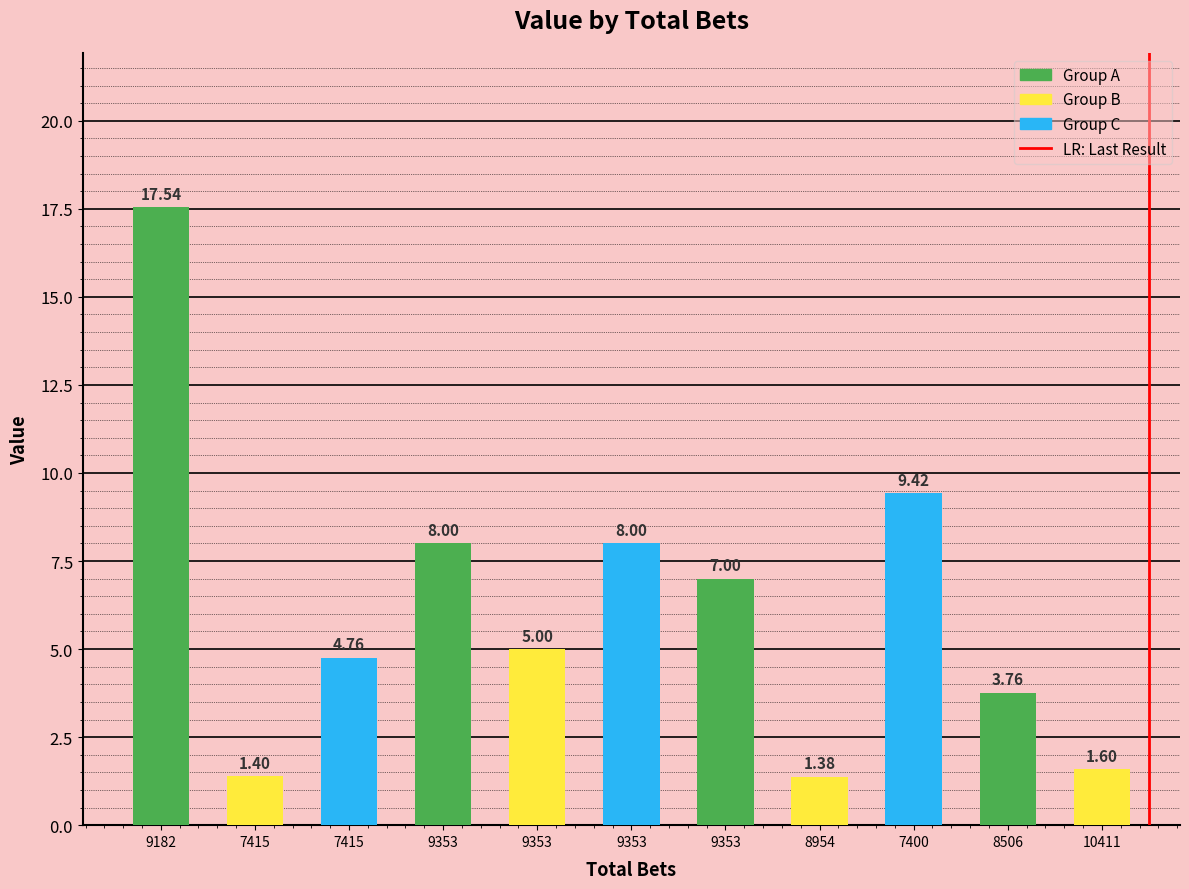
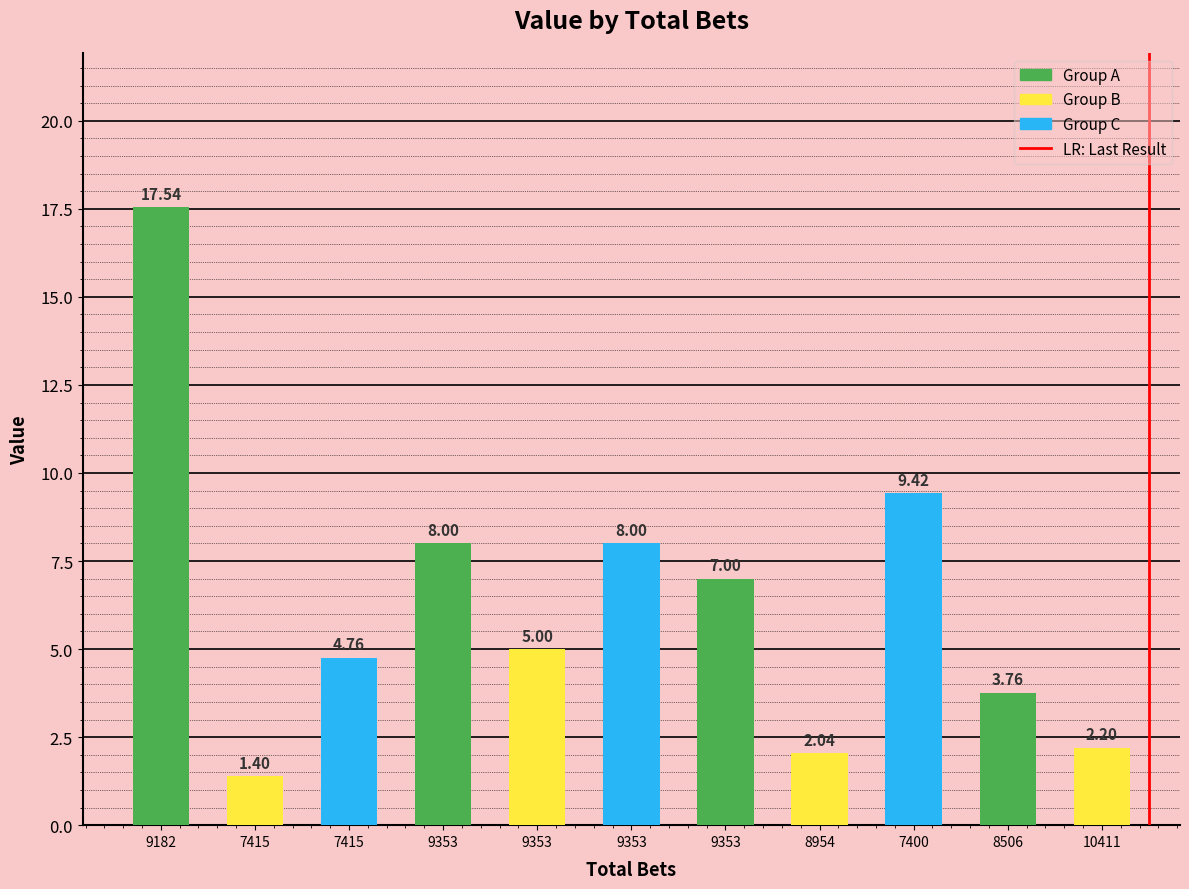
8954: 1.38 -> 2.04
10411: 1.60 -> 2.20
